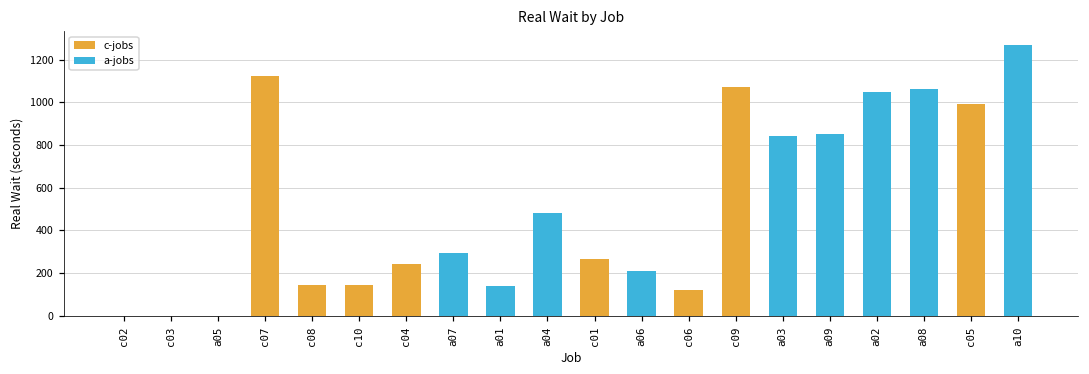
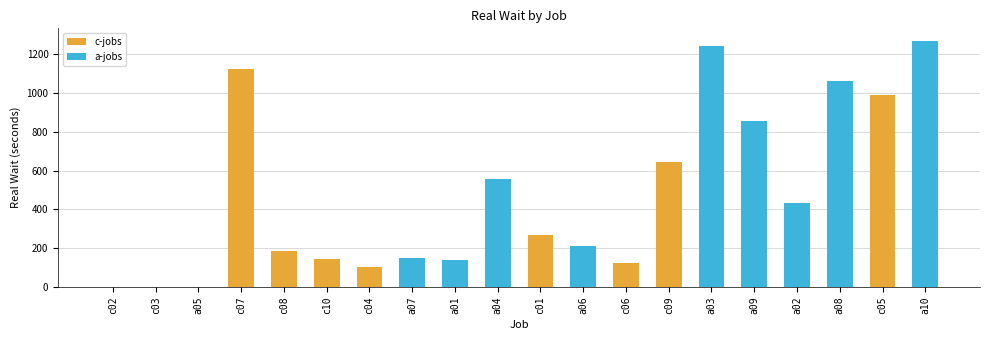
c-jobs, c08: 140 -> 190
c-jobs, c04: 240 -> 100
a-jobs, a07: 300 -> 150
a-jobs, a04: 480 -> 560
c-jobs, c09: 1070 -> 650
a-jobs, a03: 840 -> 1240
a-jobs, a02: 1050 -> 440
